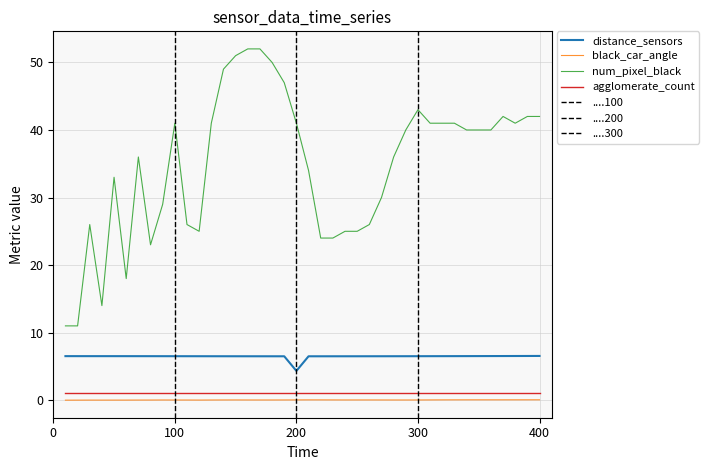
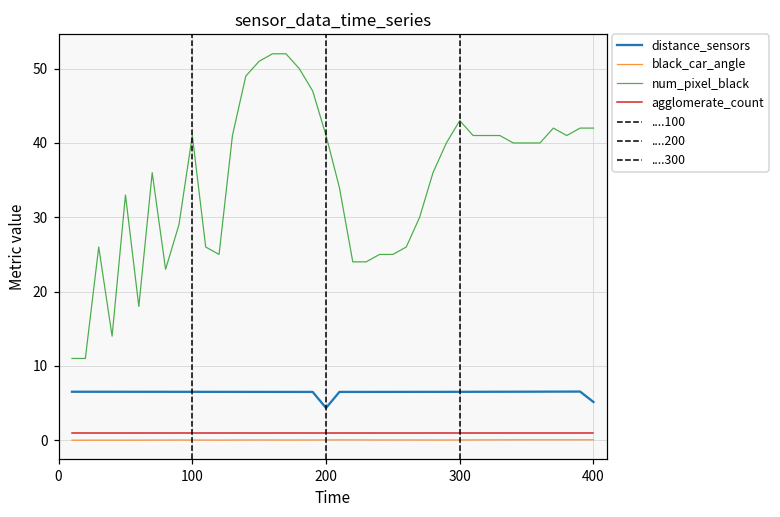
distance_sensors, 400: 7 -> 5
